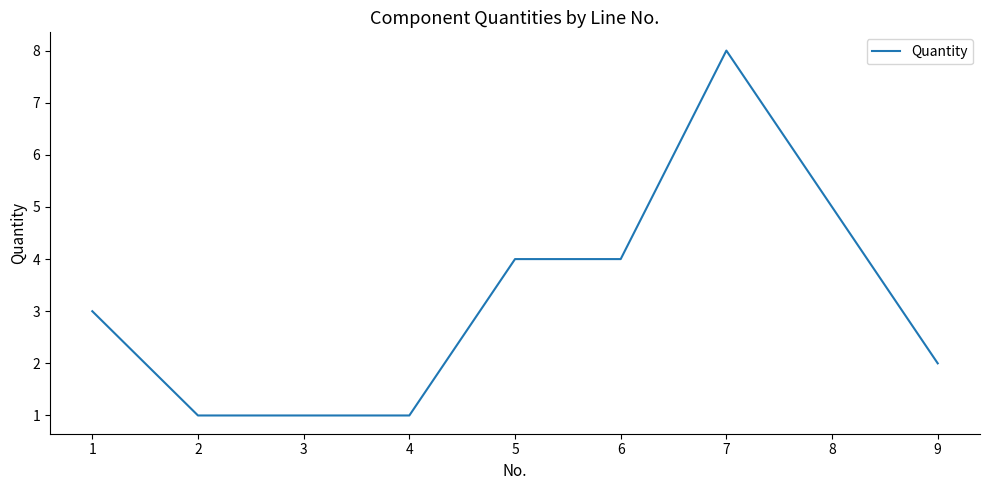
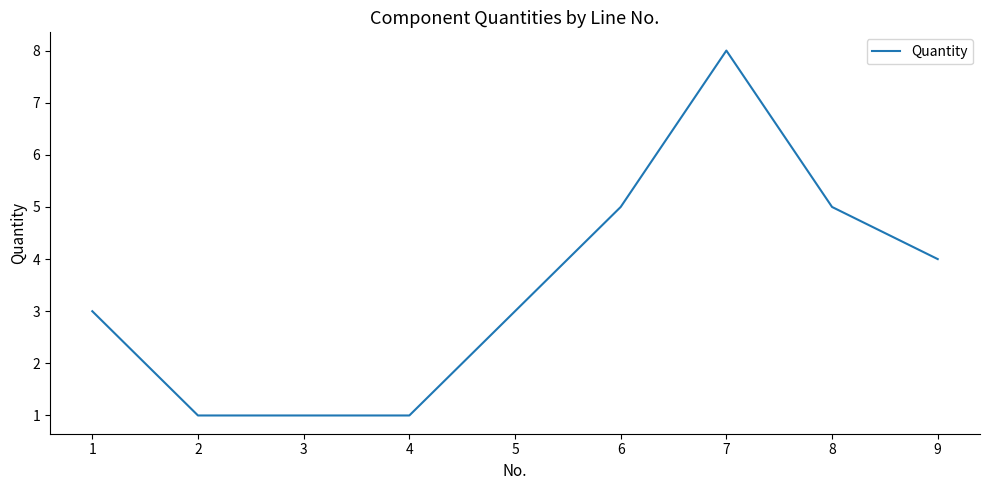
5: 4 -> 3
6: 4 -> 5
9: 2 -> 4
